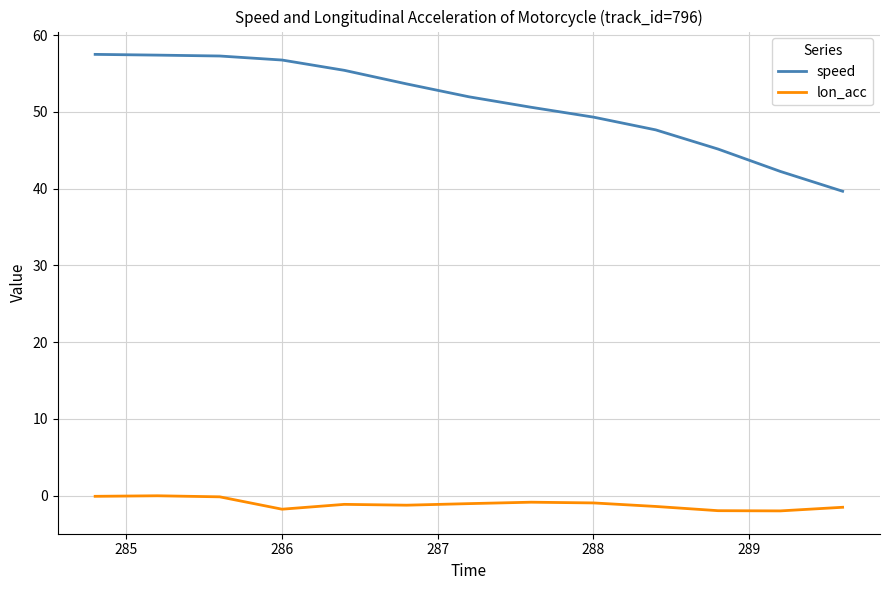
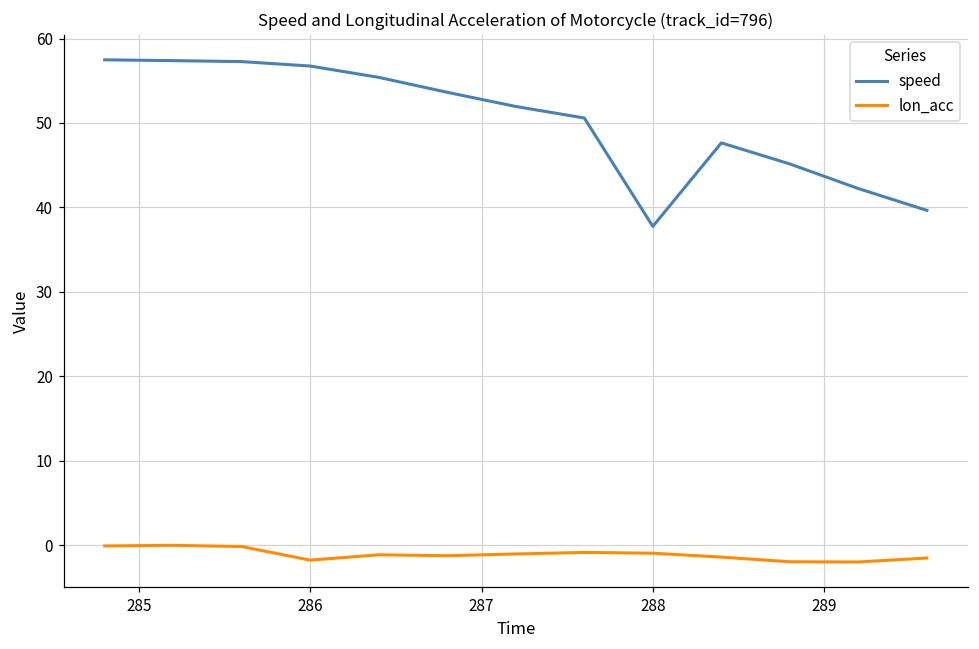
speed, 288: 49 -> 38
